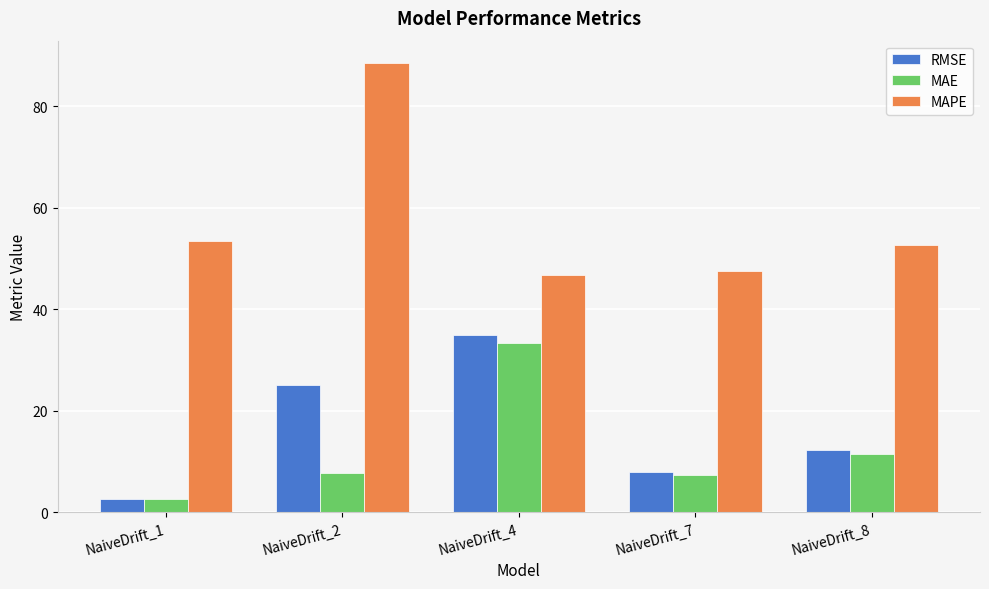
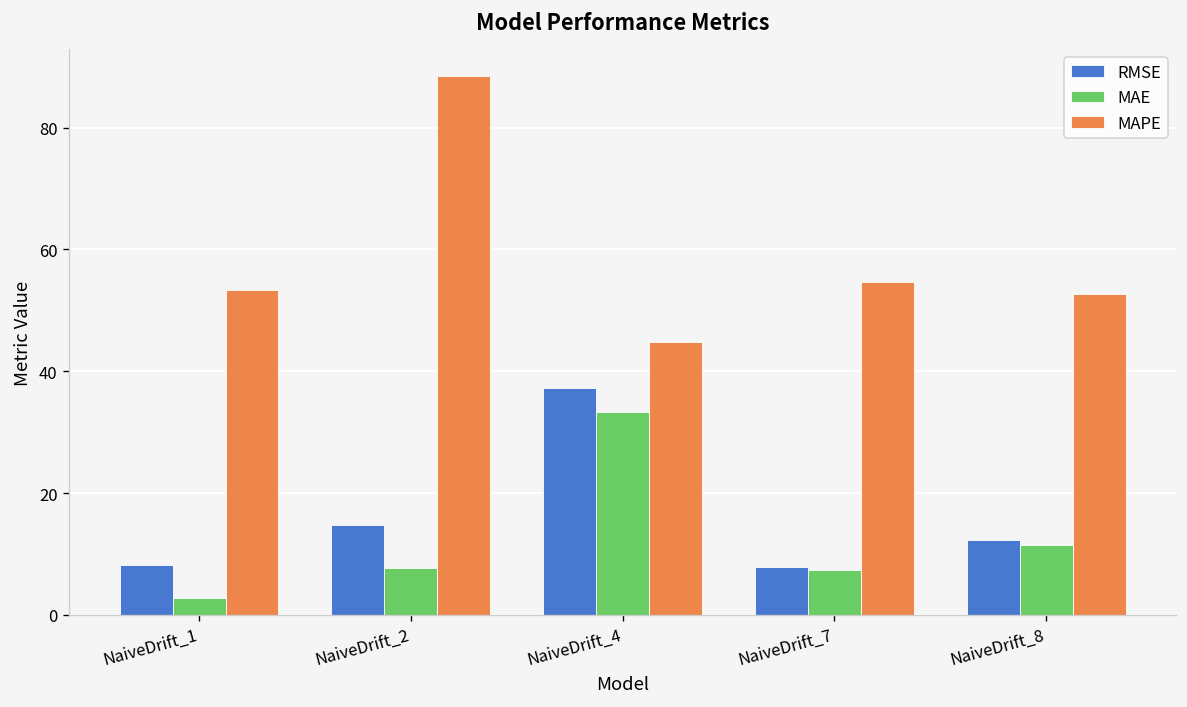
RMSE, NaiveDrift_1: 3 -> 8
RMSE, NaiveDrift_2: 25 -> 15
RMSE, NaiveDrift_4: 35 -> 37
MAPE, NaiveDrift_4: 47 -> 45
MAPE, NaiveDrift_7: 47 -> 55
